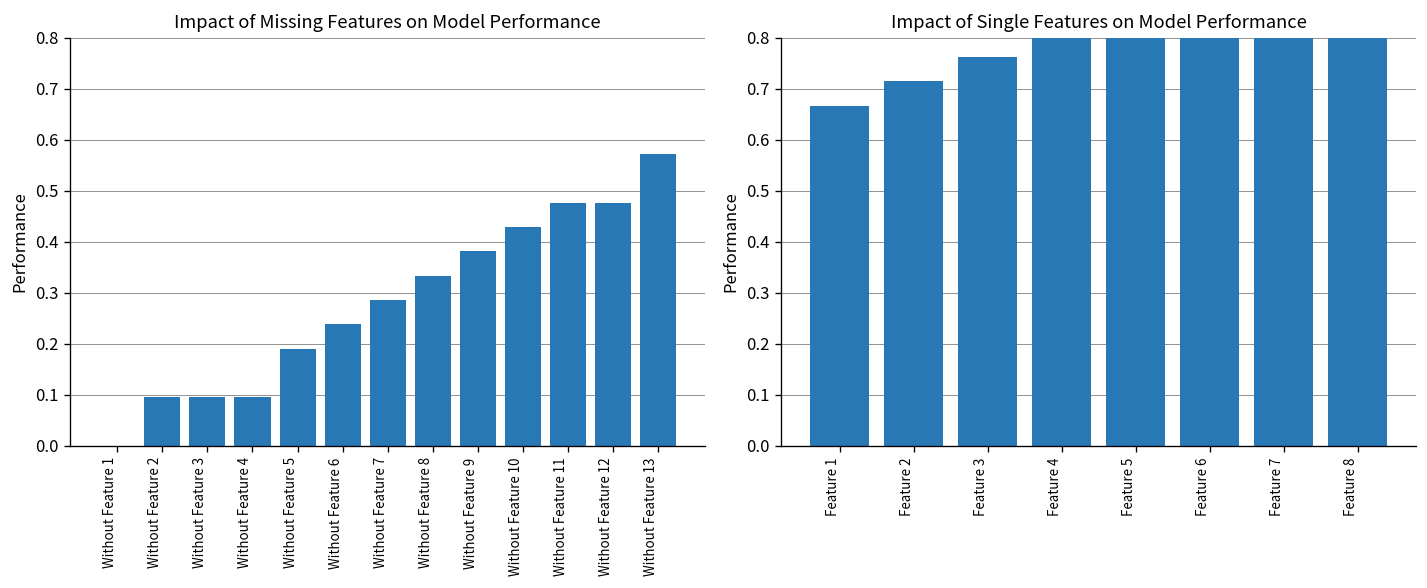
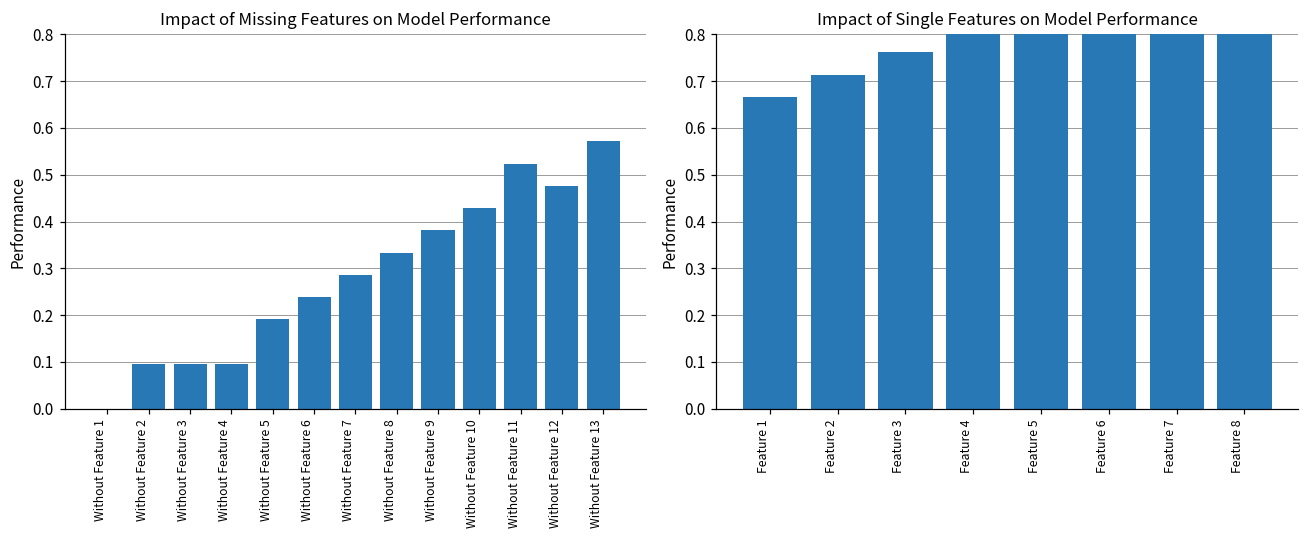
Impact of Missing Features on Model Performance, Without Feature 11: 0.48 -> 0.52
